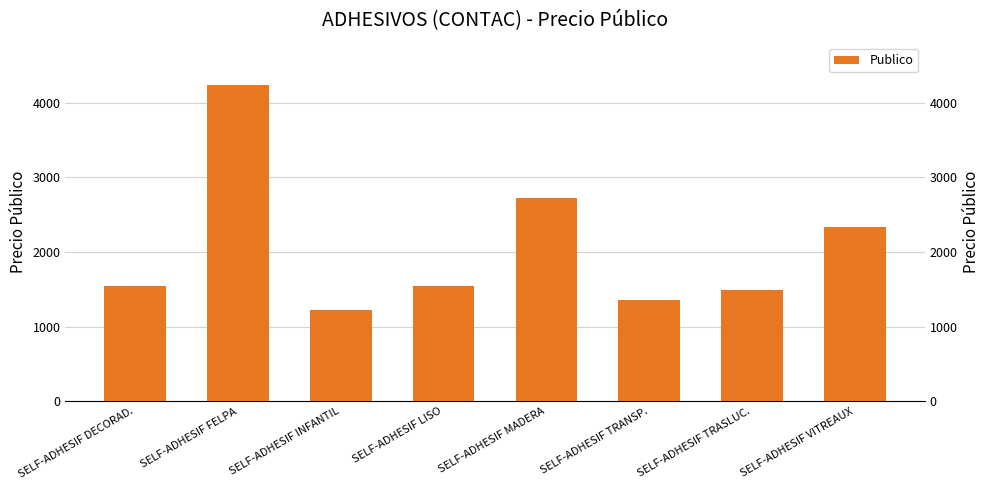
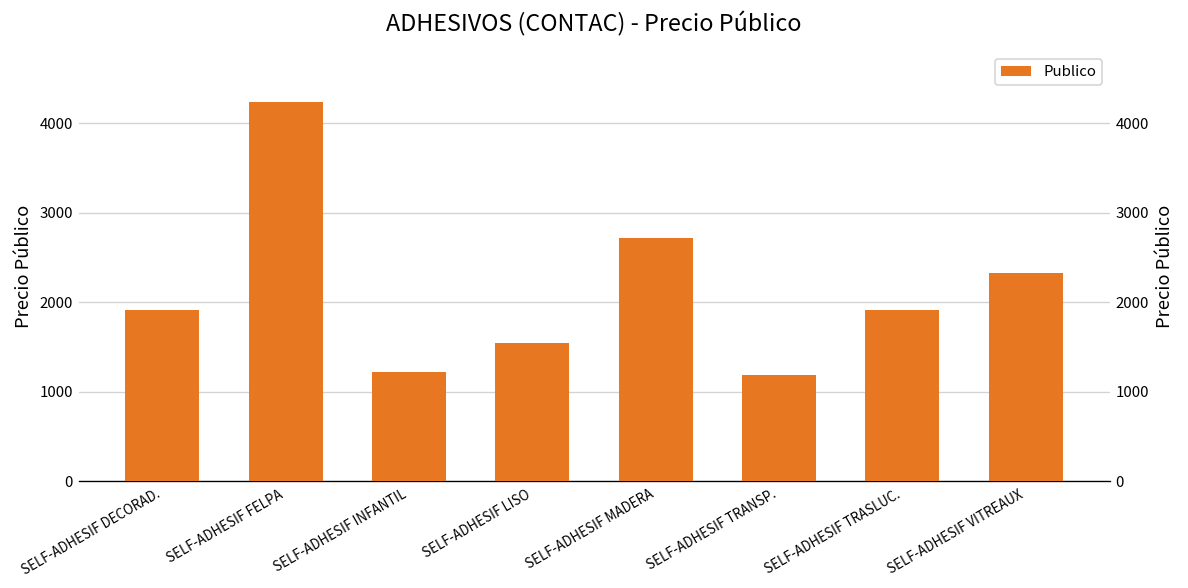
SELF-ADHESIF DECORAD.: 1500 -> 1900
SELF-ADHESIF TRANSP.: 1400 -> 1200
SELF-ADHESIF TRASLUC.: 1500 -> 1900
